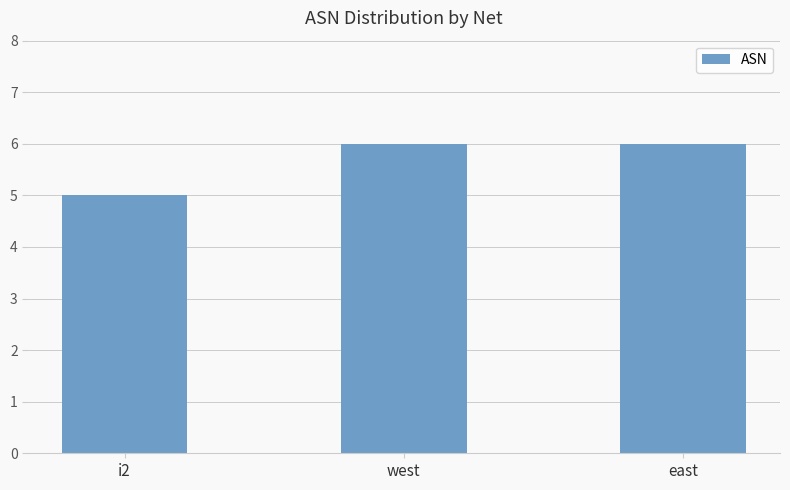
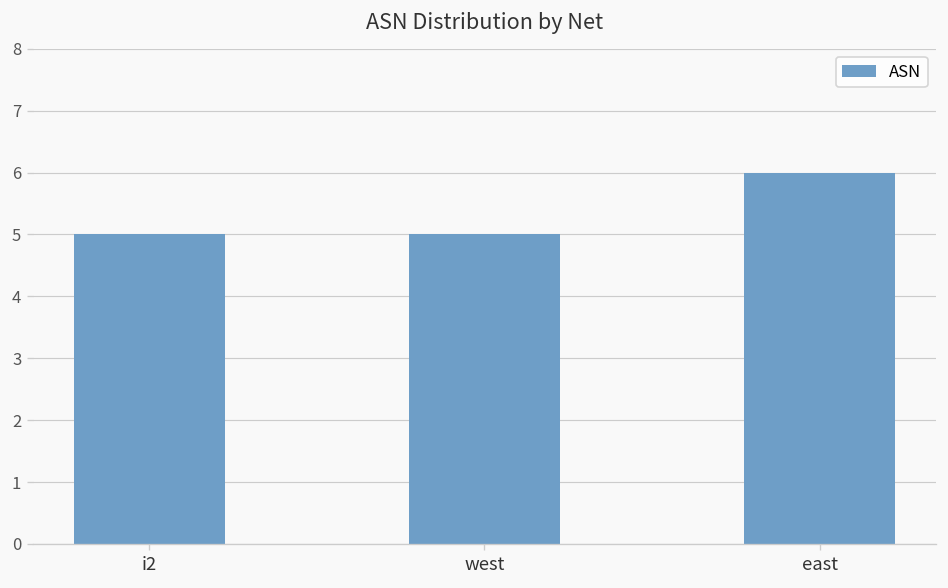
west: 6 -> 5
